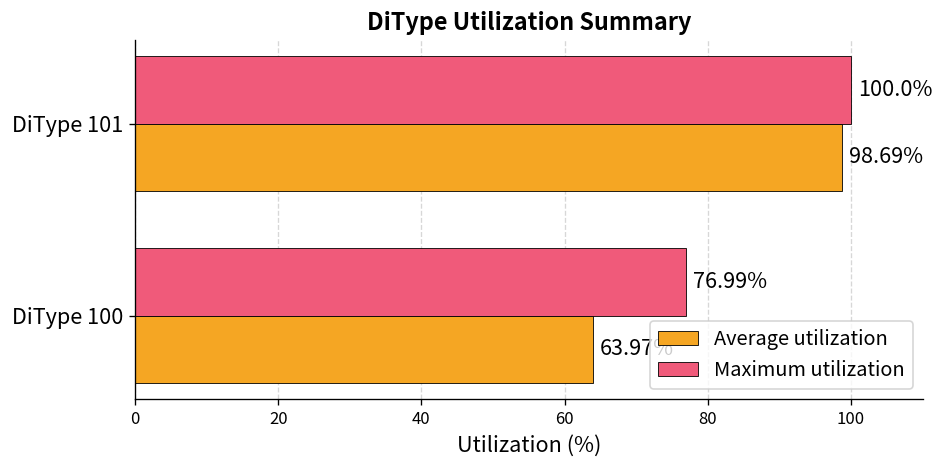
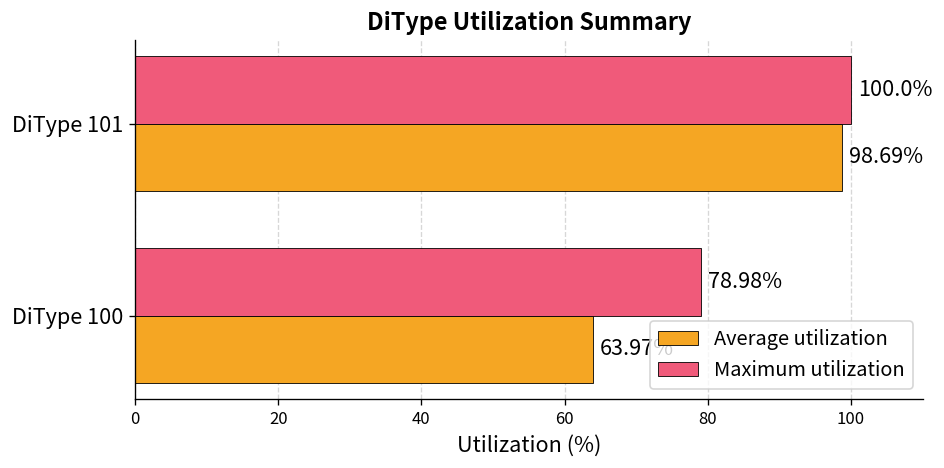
Maximum utilization, DiType 100: 76.99% -> 78.98%
